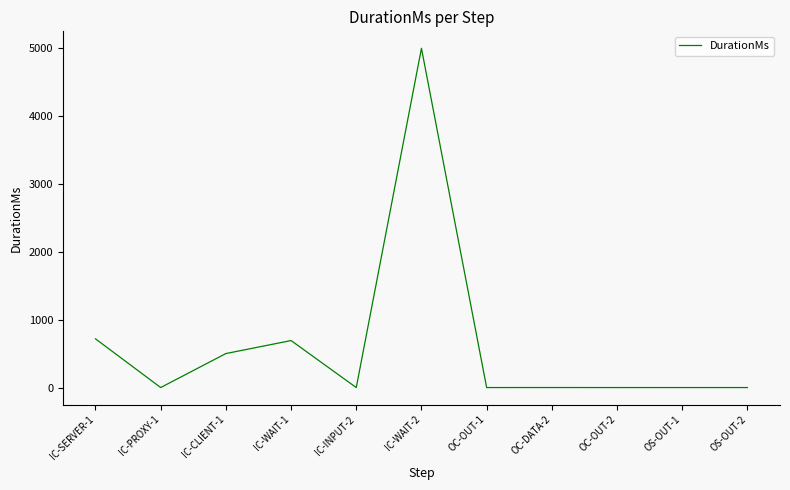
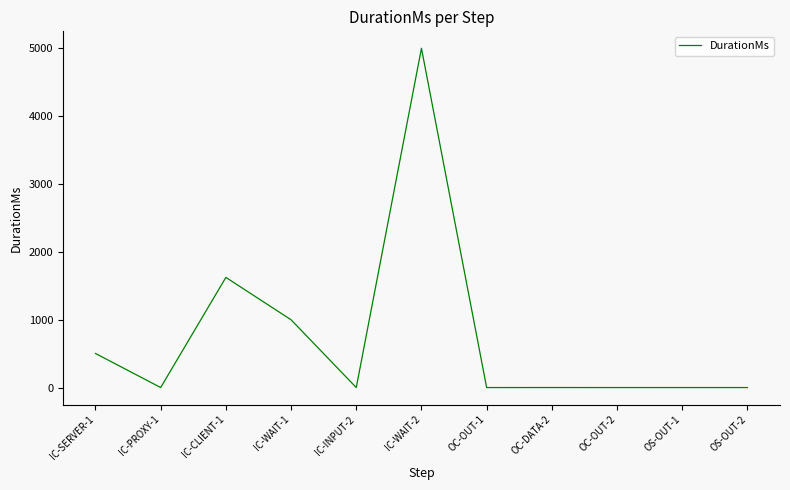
IC-SERVER-1: 700 -> 500
IC-CLIENT-1: 500 -> 1600
IC-WAIT-1: 700 -> 1000
